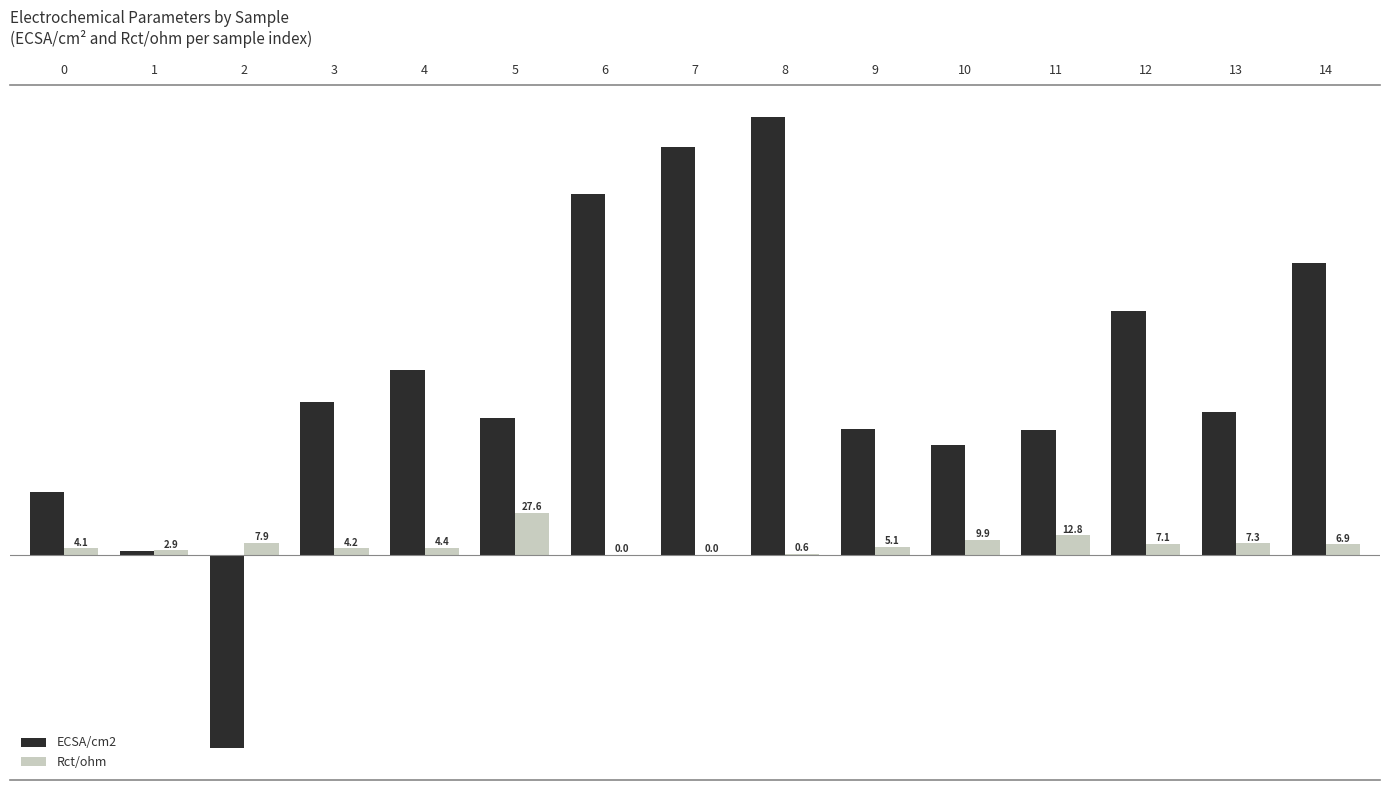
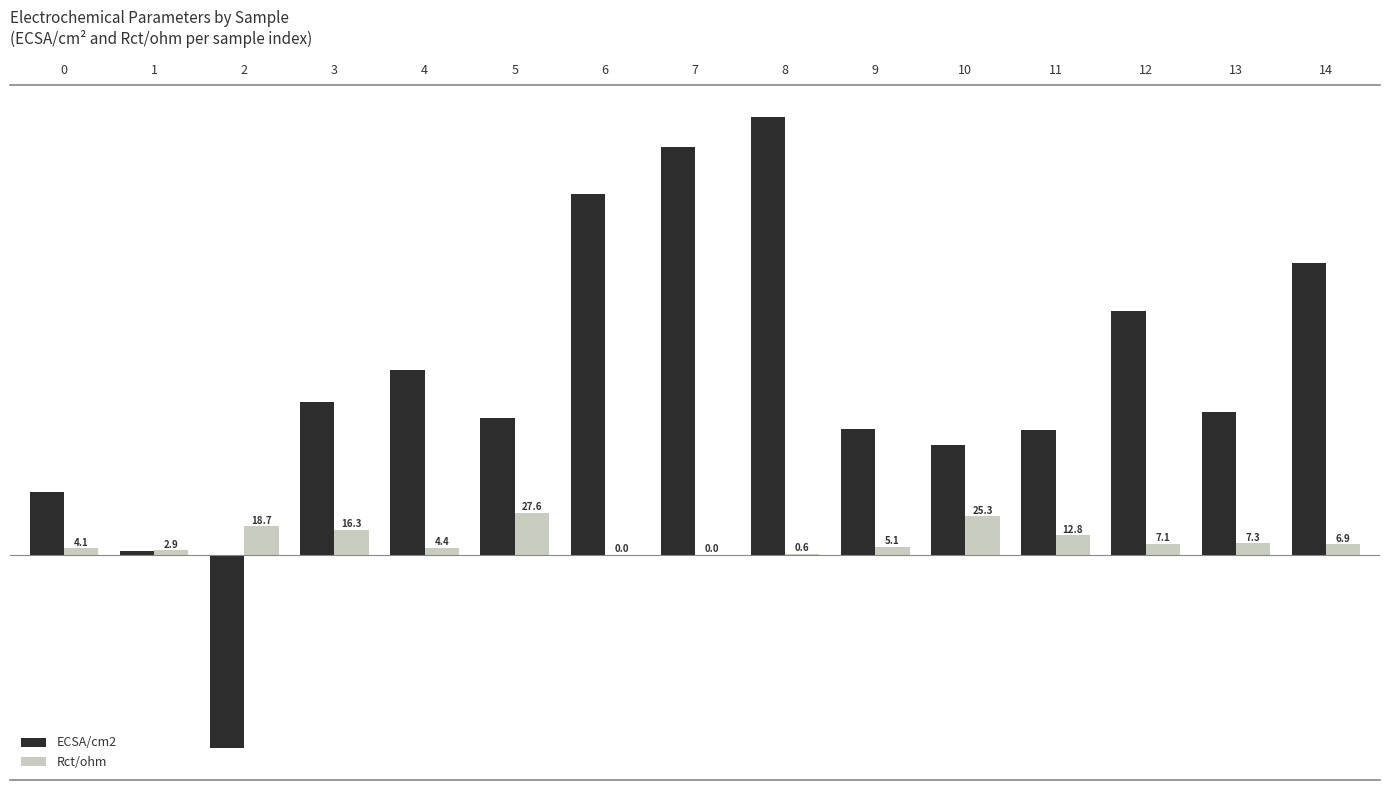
Rct/ohm, 2: 7.9 -> 18.7
Rct/ohm, 3: 4.2 -> 16.3
Rct/ohm, 10: 9.9 -> 25.3
